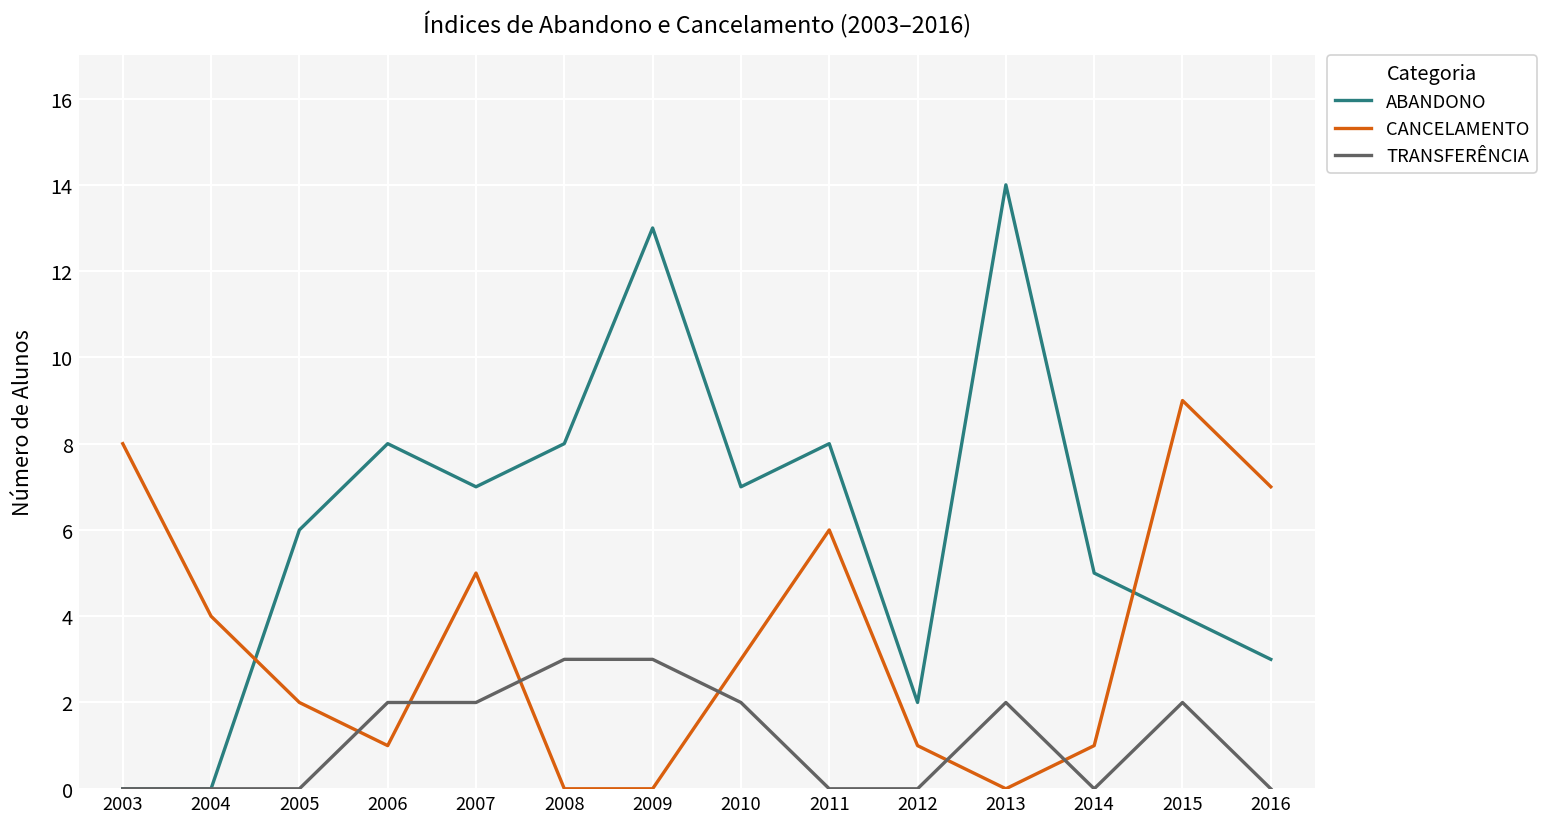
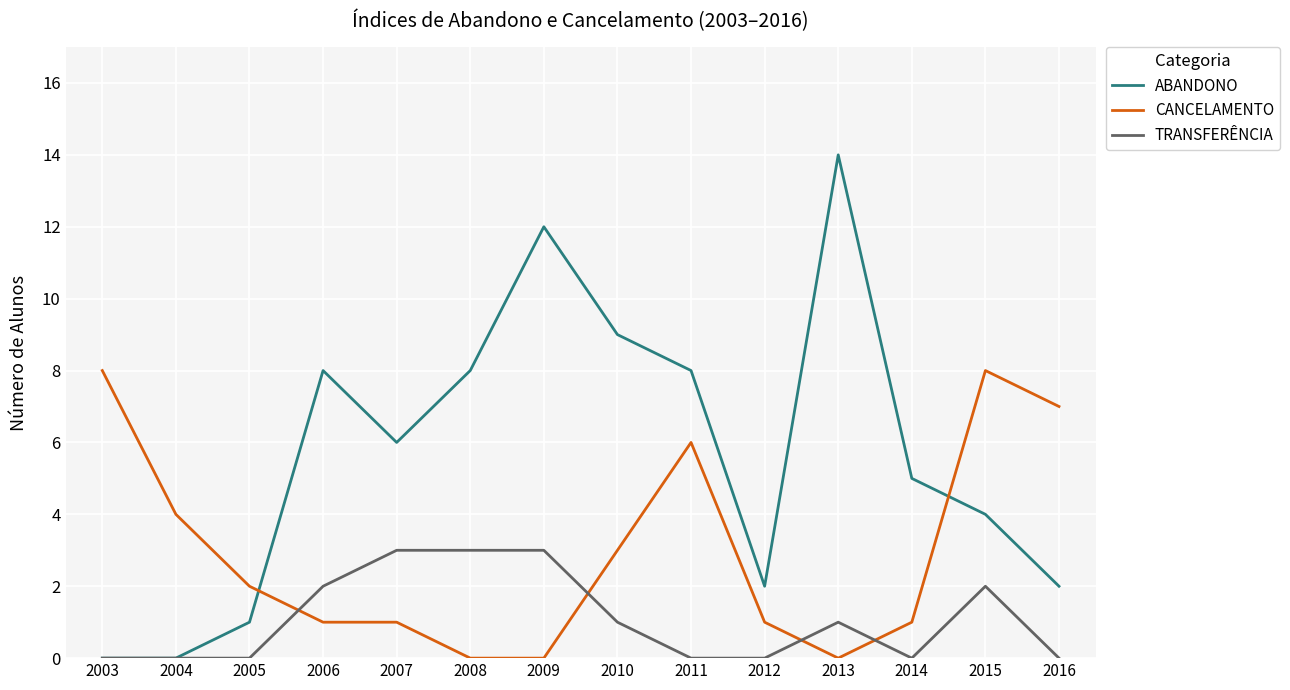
ABANDONO, 2005: 6 -> 1
ABANDONO, 2007: 7 -> 6
CANCELAMENTO, 2007: 5 -> 1
TRANSFERÊNCIA, 2007: 2 -> 3
ABANDONO, 2009: 13 -> 12
ABANDONO, 2010: 7 -> 9
TRANSFERÊNCIA, 2010: 2 -> 1
TRANSFERÊNCIA, 2013: 2 -> 1
CANCELAMENTO, 2015: 9 -> 8
ABANDONO, 2016: 3 -> 2
